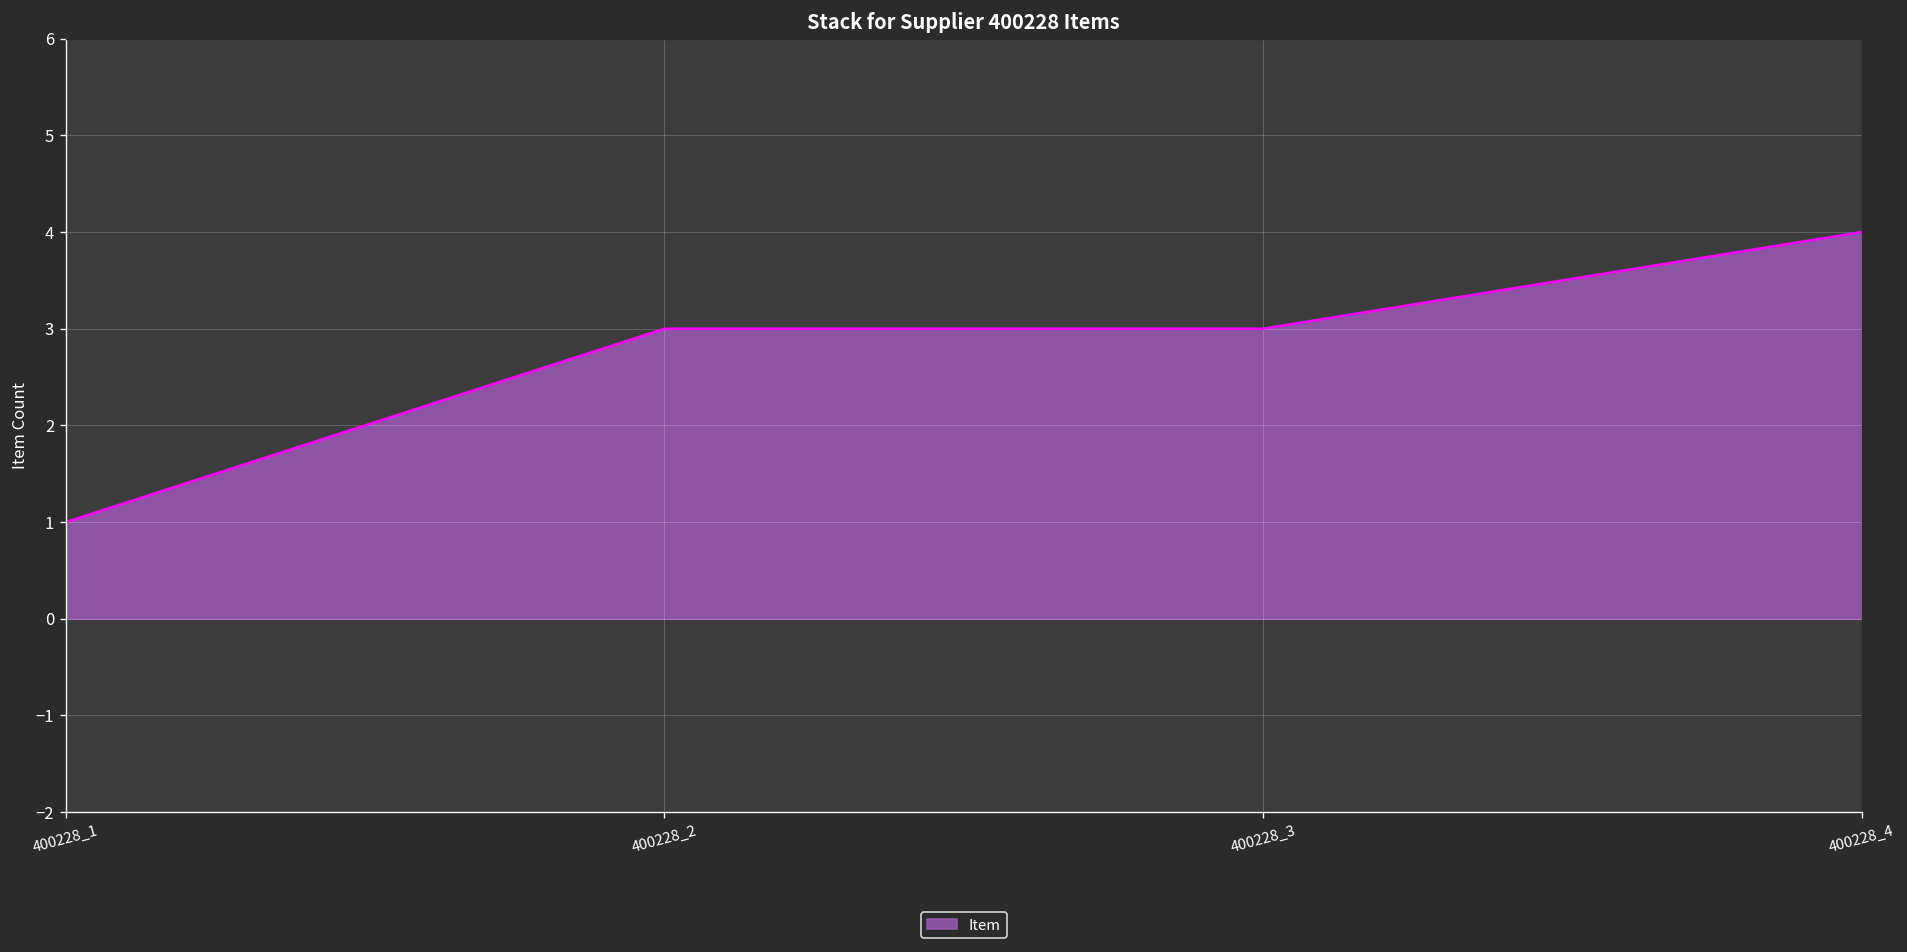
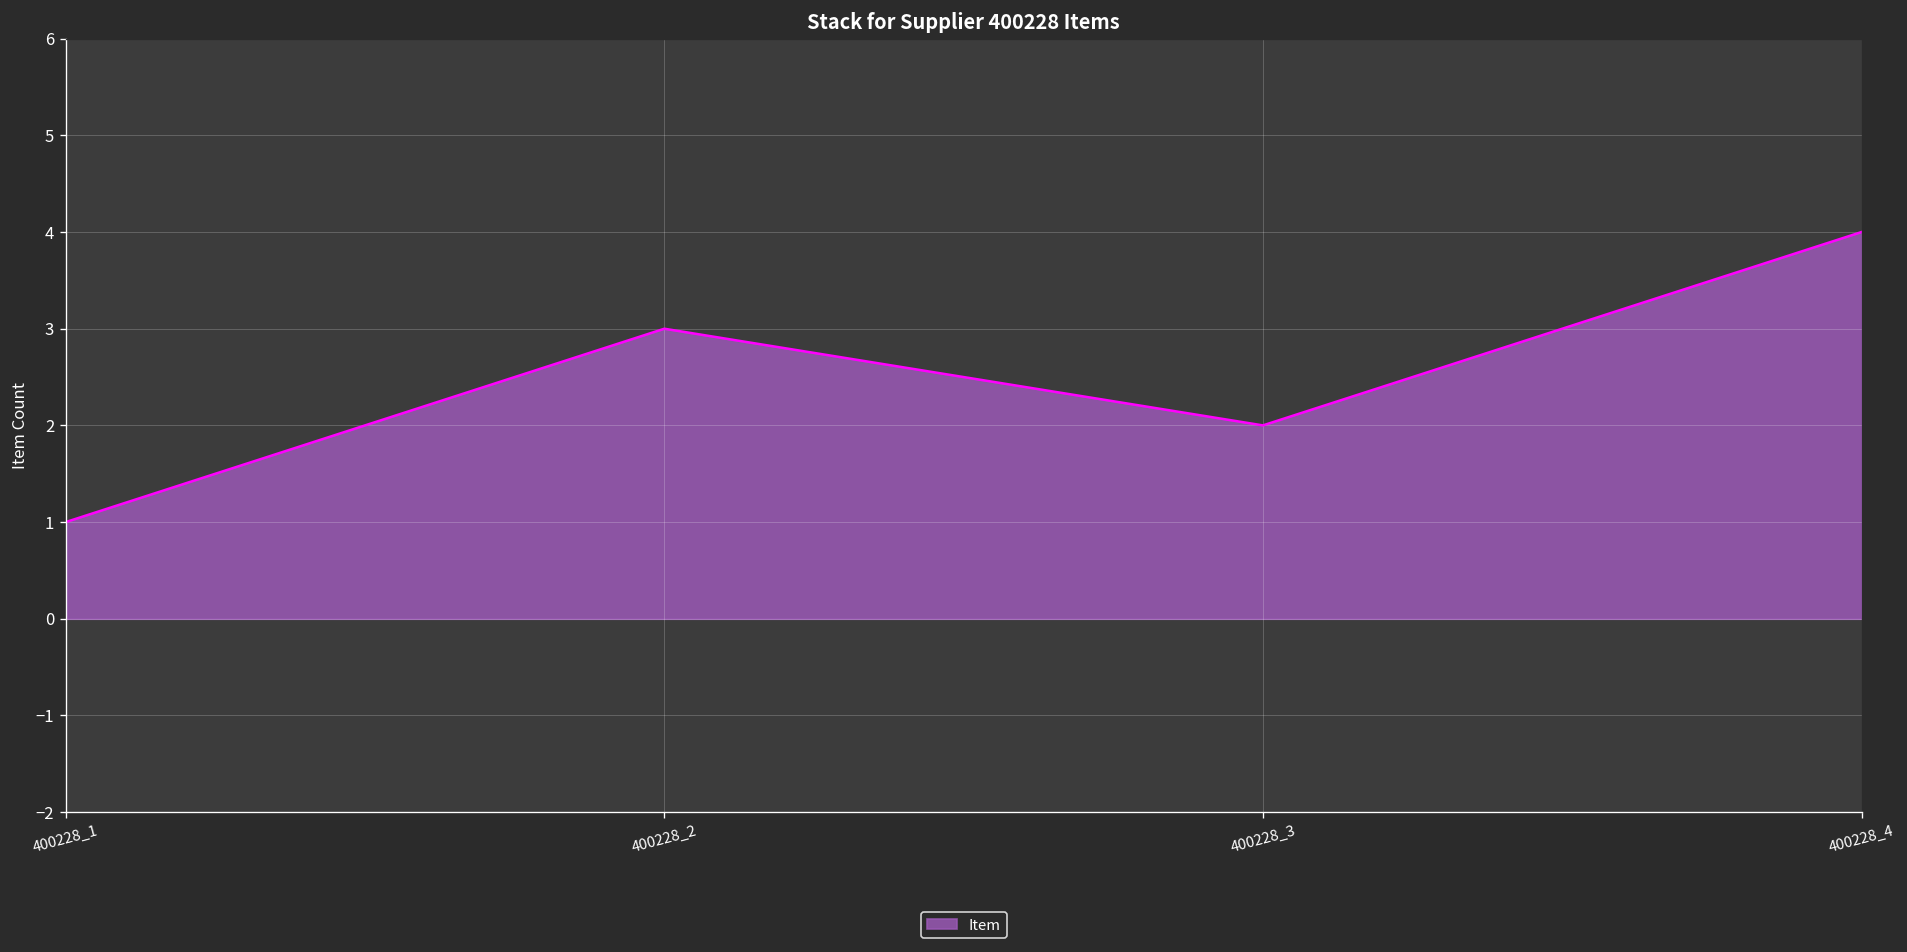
400228_3: 3 -> 2
